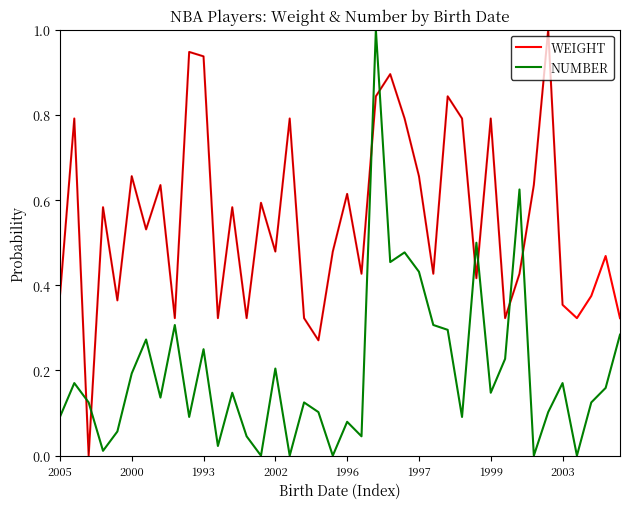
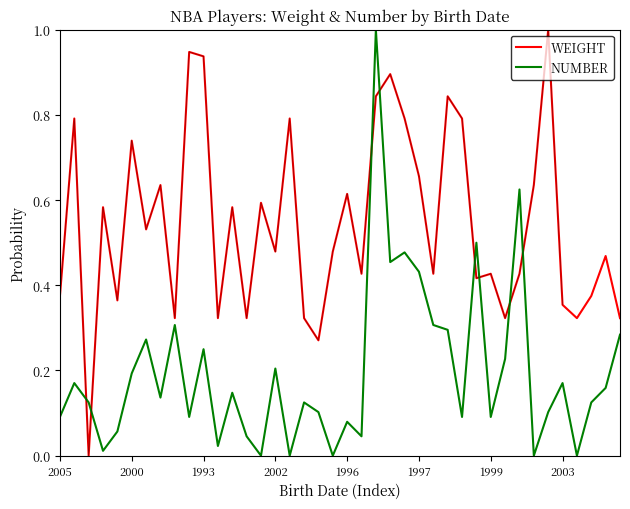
WEIGHT, 2000: 0.66 -> 0.74
WEIGHT, 1999: 0.79 -> 0.43
NUMBER, 1999: 0.15 -> 0.09
